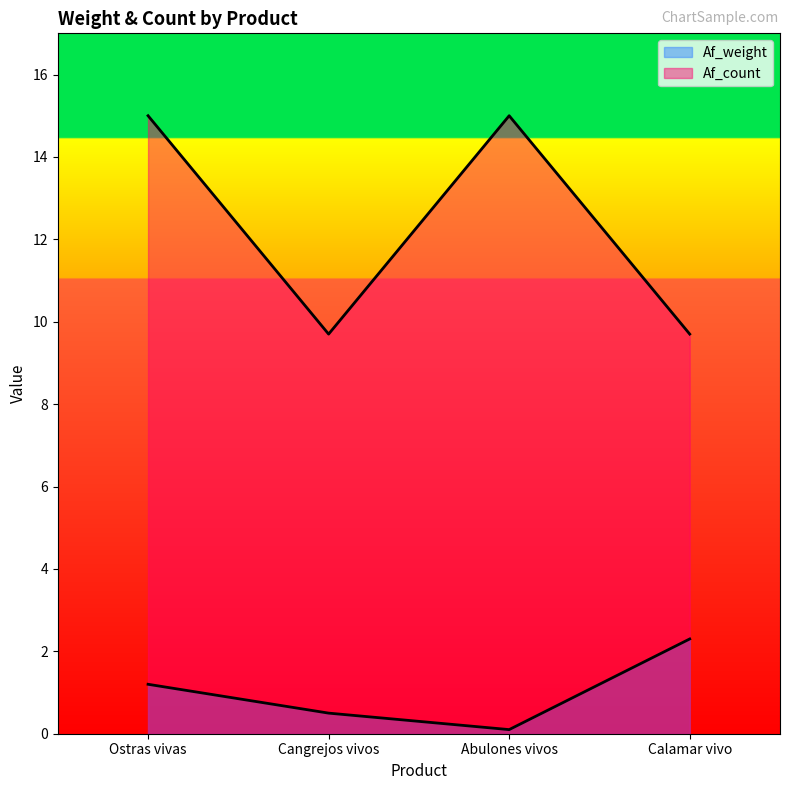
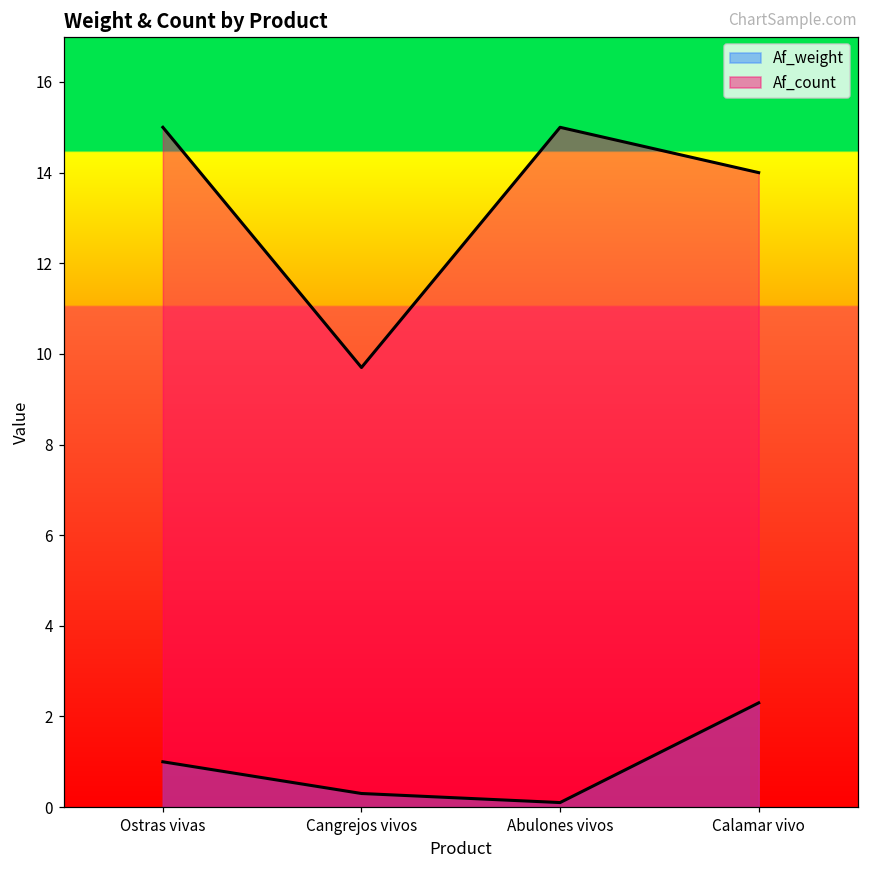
Af_weight, Ostras vivas: 1.2 -> 1.0
Af_weight, Cangrejos vivos: 0.5 -> 0.3
Af_count, Calamar vivo: 9.7 -> 14.0
